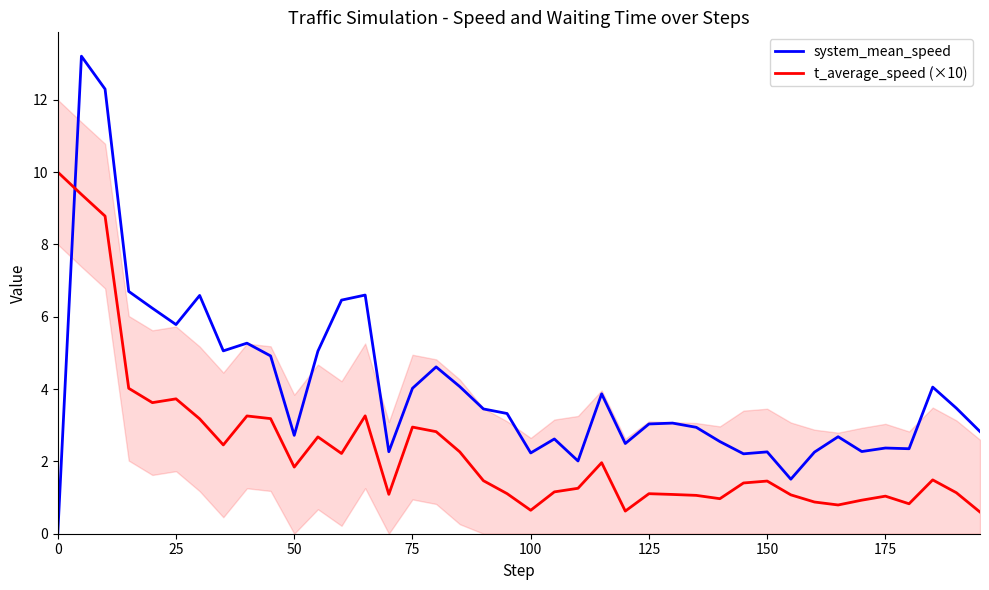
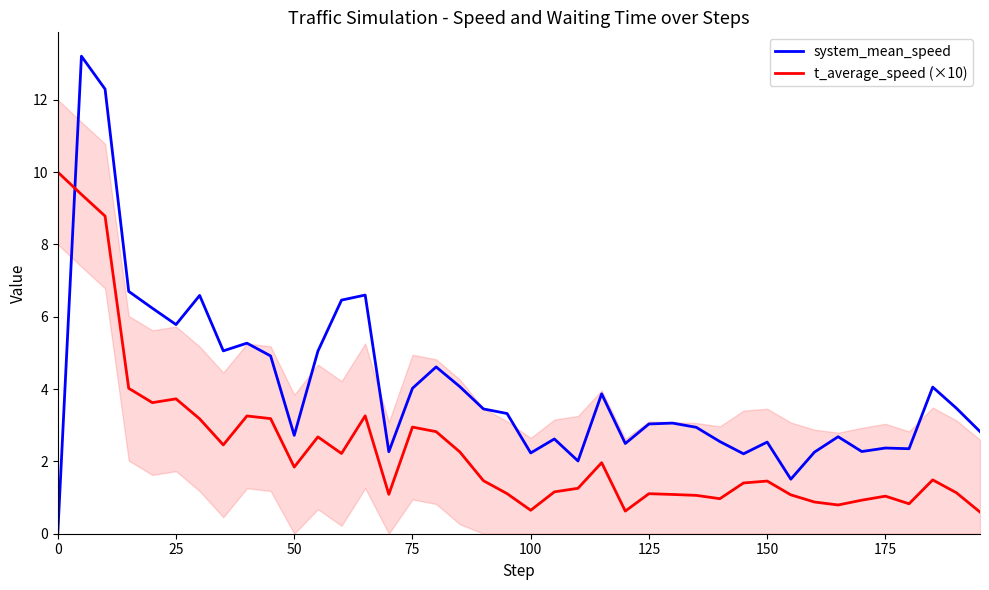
system_mean_speed, 150: 2.3 -> 2.5
